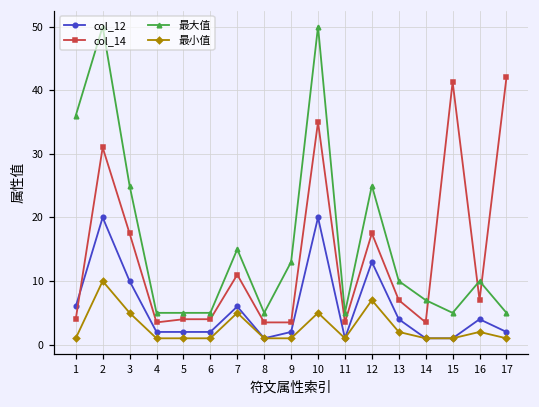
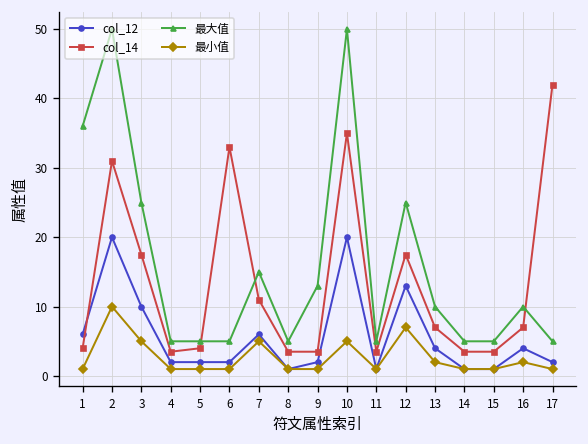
col_14, 6: 4 -> 33
最大值, 14: 7 -> 5
col_14, 15: 41 -> 4
